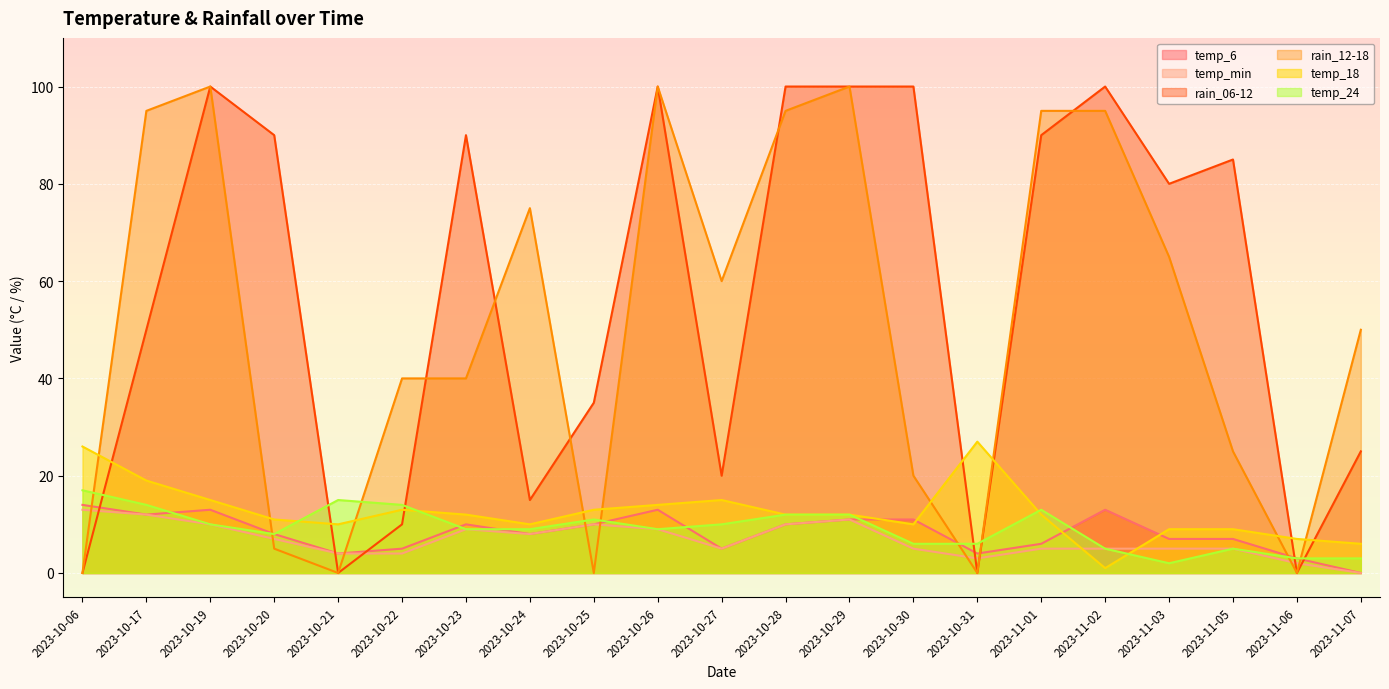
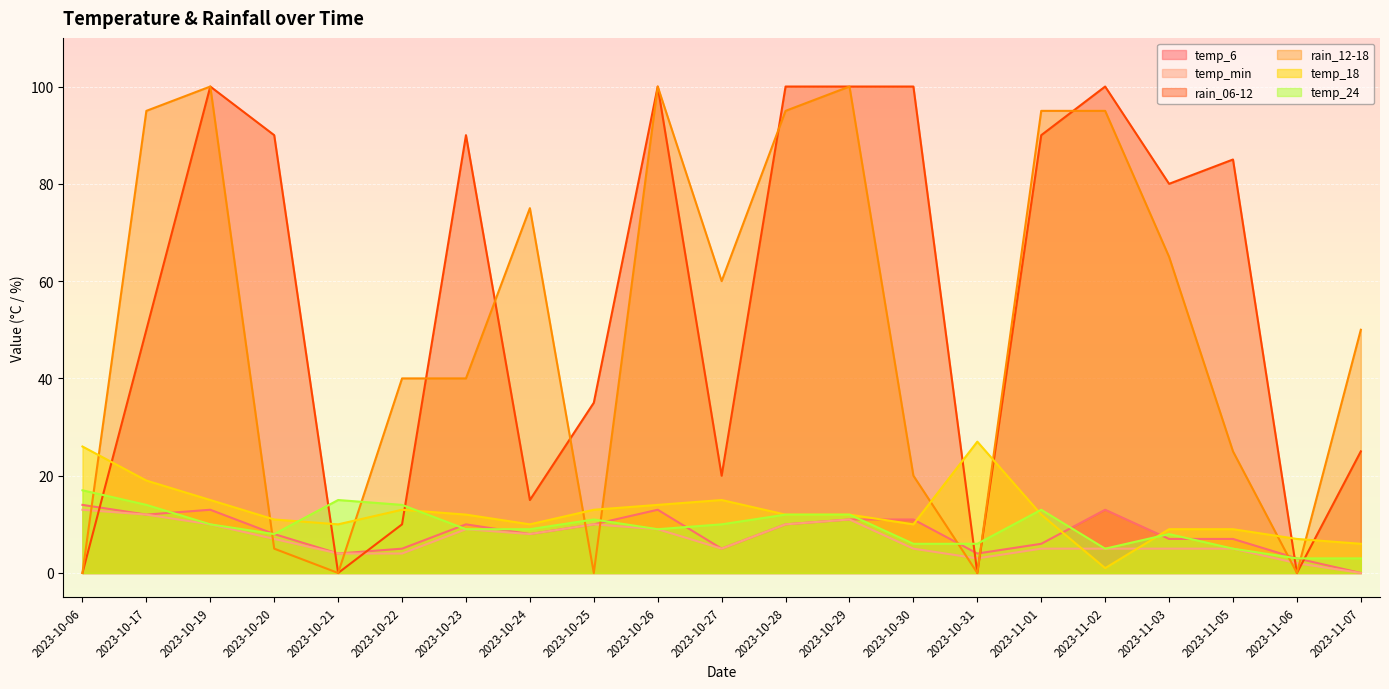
temp_24, 2023-11-03: 2 -> 8
